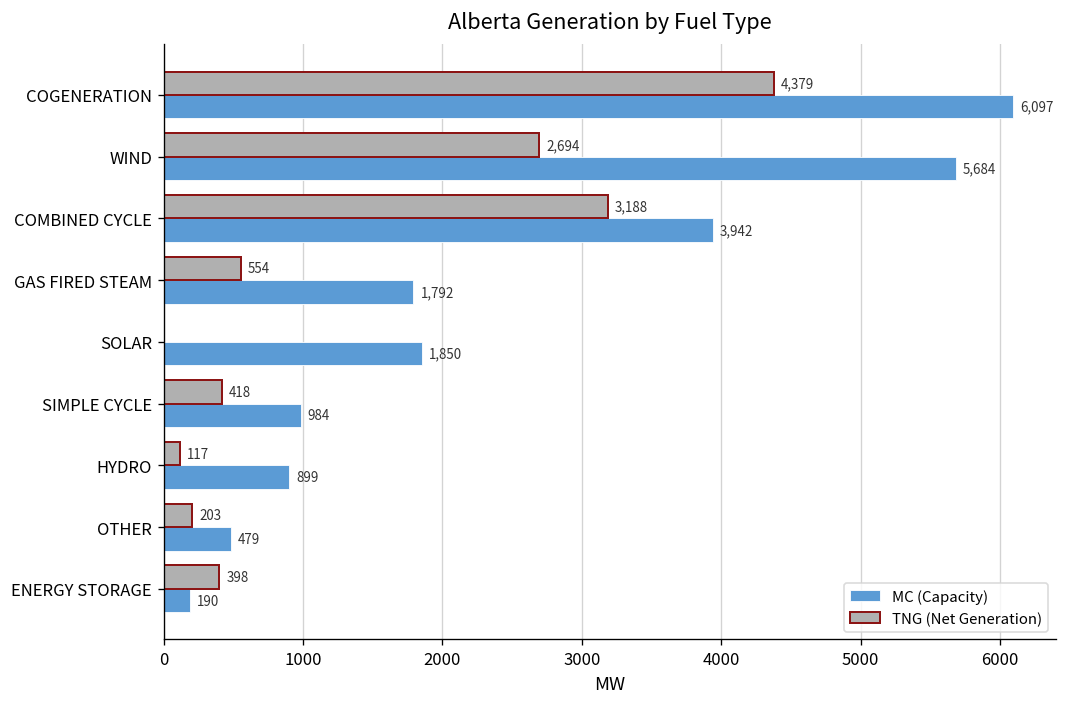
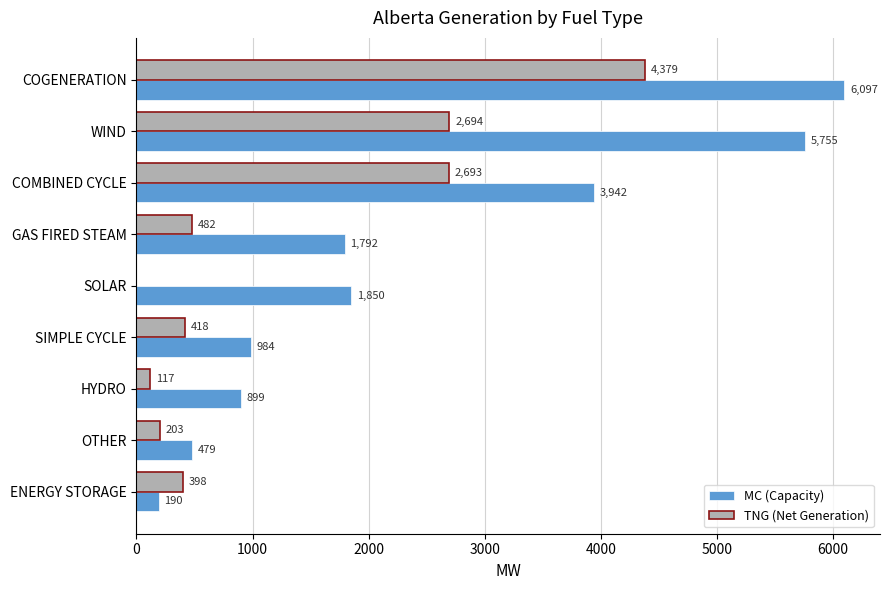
MC (Capacity), WIND: 5,684 -> 5,755
TNG (Net Generation), COMBINED CYCLE: 3,188 -> 2,693
TNG (Net Generation), GAS FIRED STEAM: 554 -> 482
